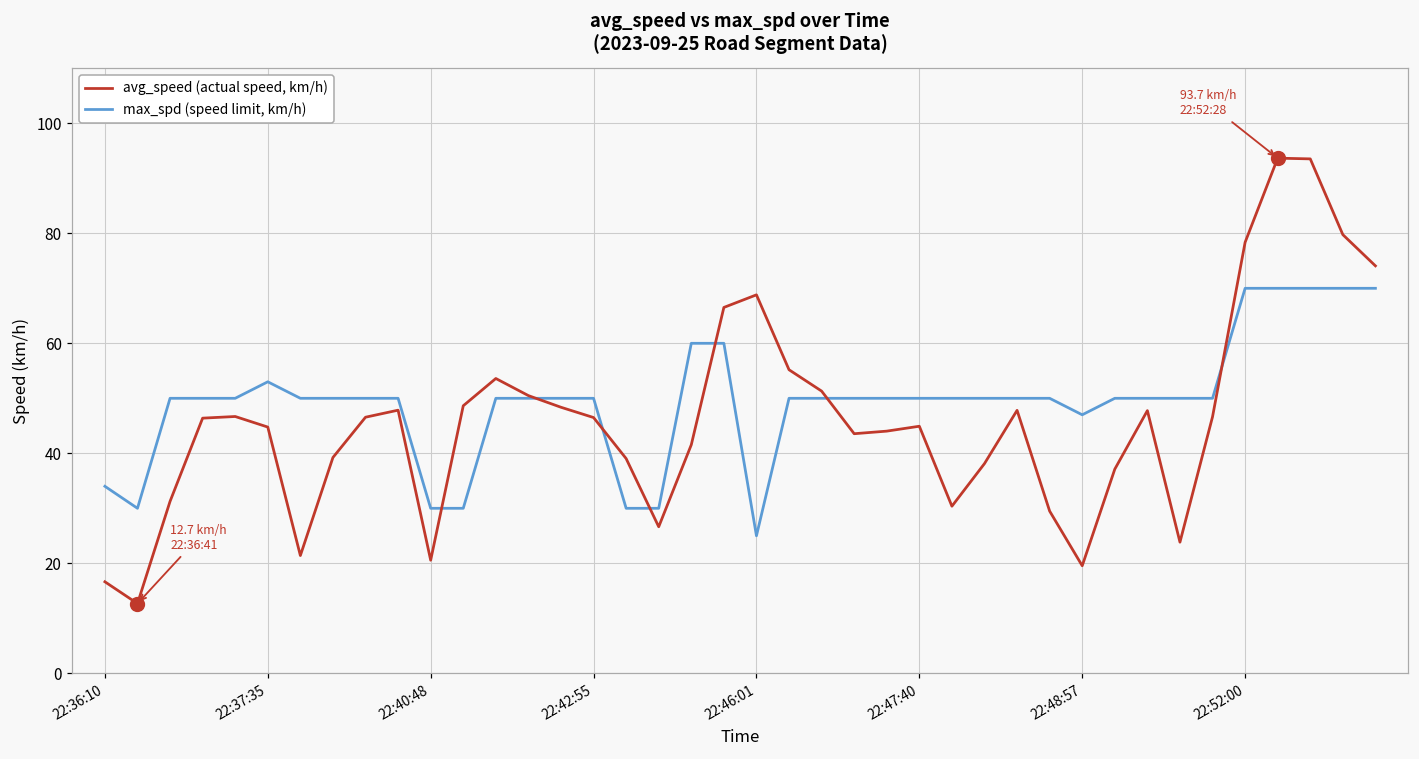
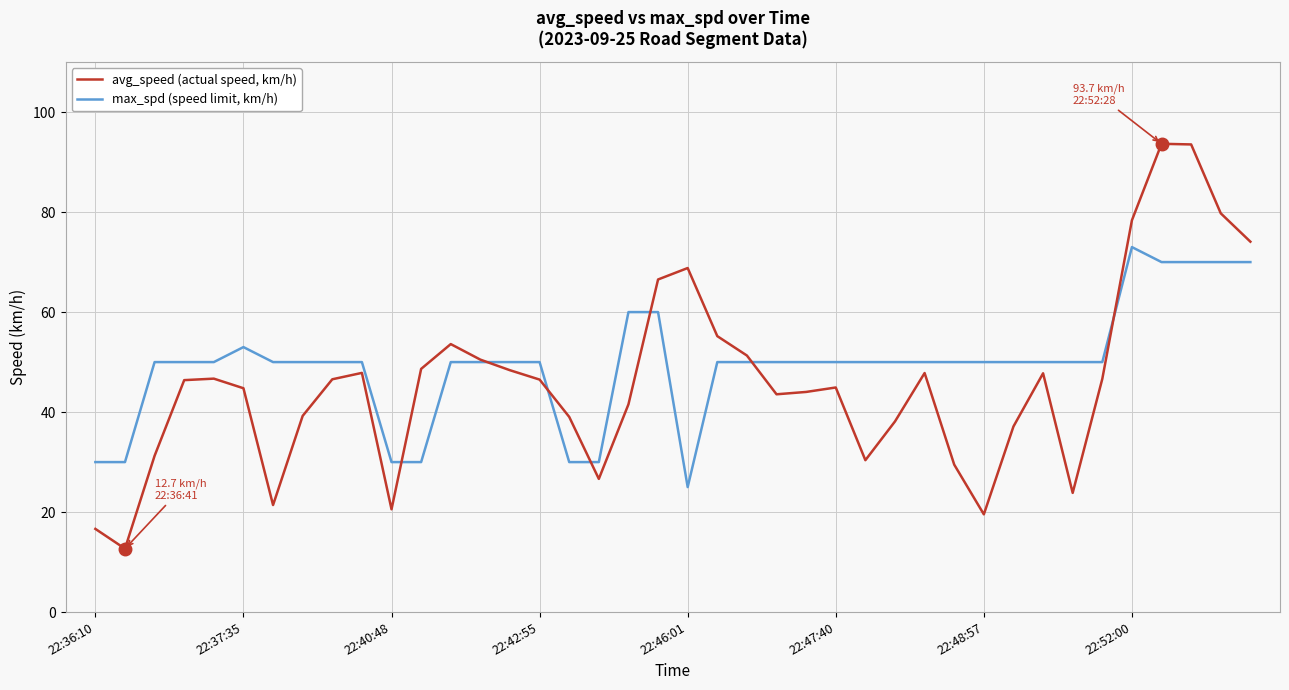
max_spd (speed limit, km/h), 22:36:10: 34 -> 30
max_spd (speed limit, km/h), 22:48:57: 47 -> 50
max_spd (speed limit, km/h), 22:52:00: 70 -> 73
